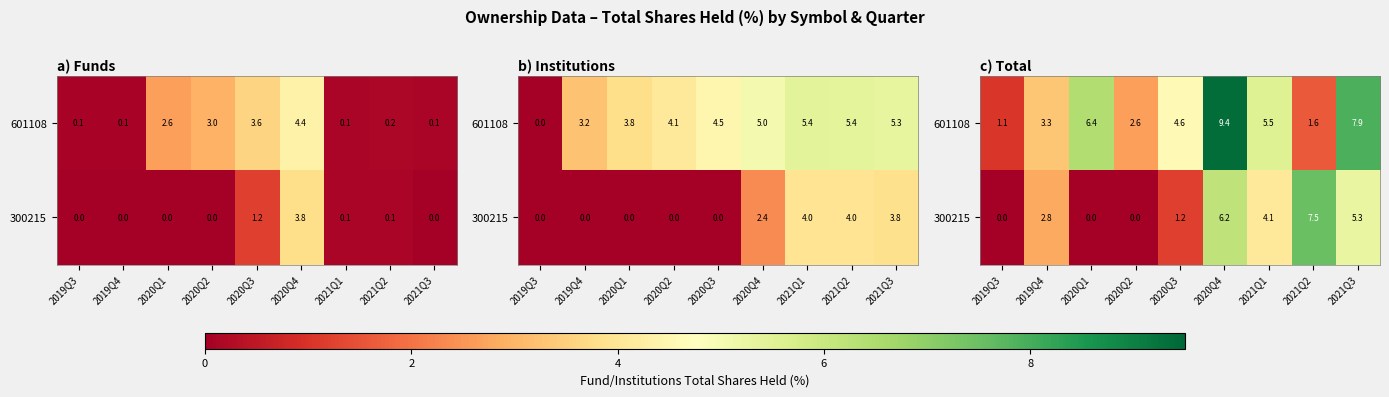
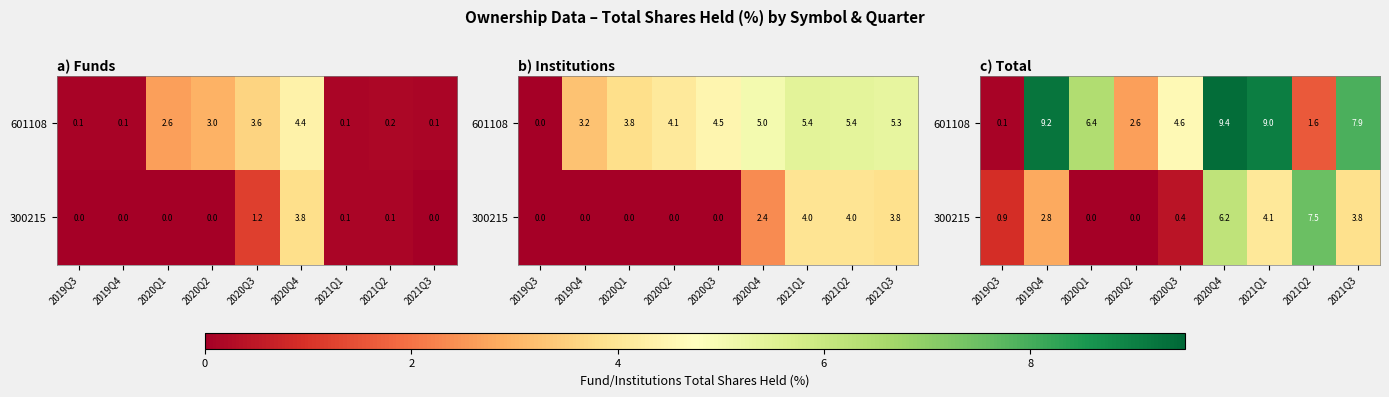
c) Total, 601108, 2019Q3: 1.1 -> 0.1
c) Total, 601108, 2019Q4: 3.3 -> 9.2
c) Total, 601108, 2021Q1: 5.5 -> 9.0
c) Total, 300215, 2019Q3: 0.0 -> 0.9
c) Total, 300215, 2020Q3: 1.2 -> 0.4
c) Total, 300215, 2021Q3: 5.3 -> 3.8
